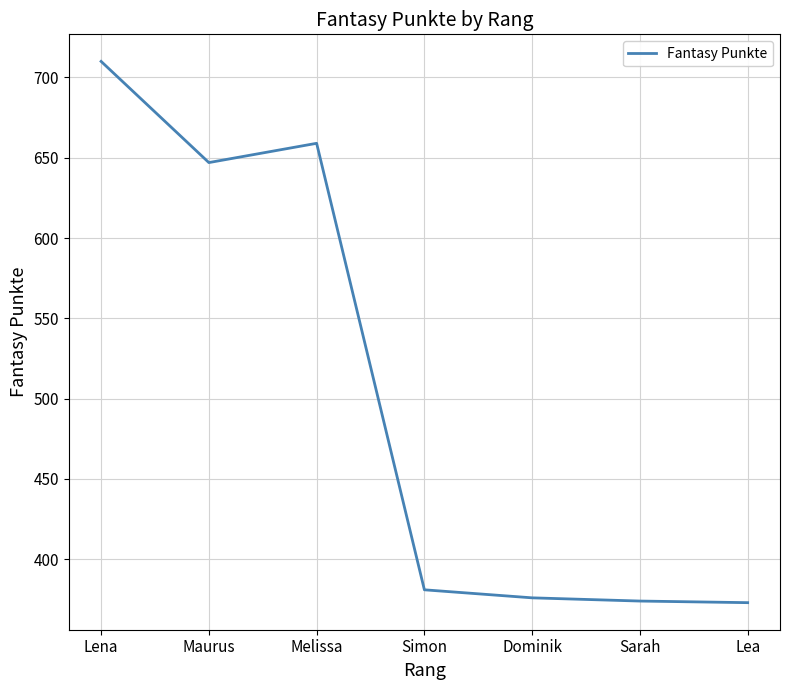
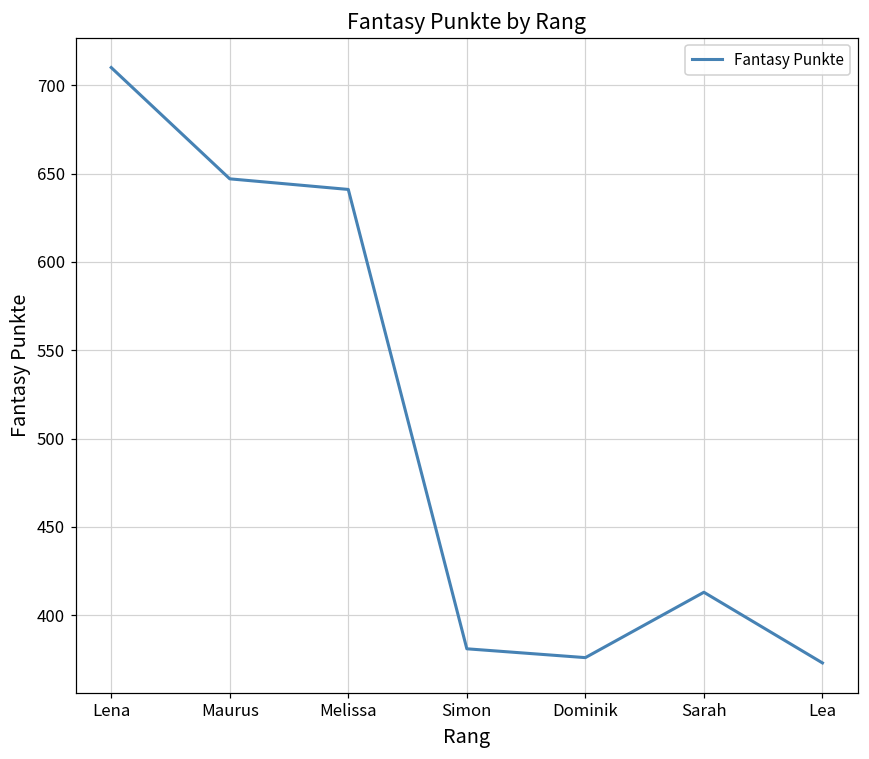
Melissa: 659 -> 641
Sarah: 374 -> 413
